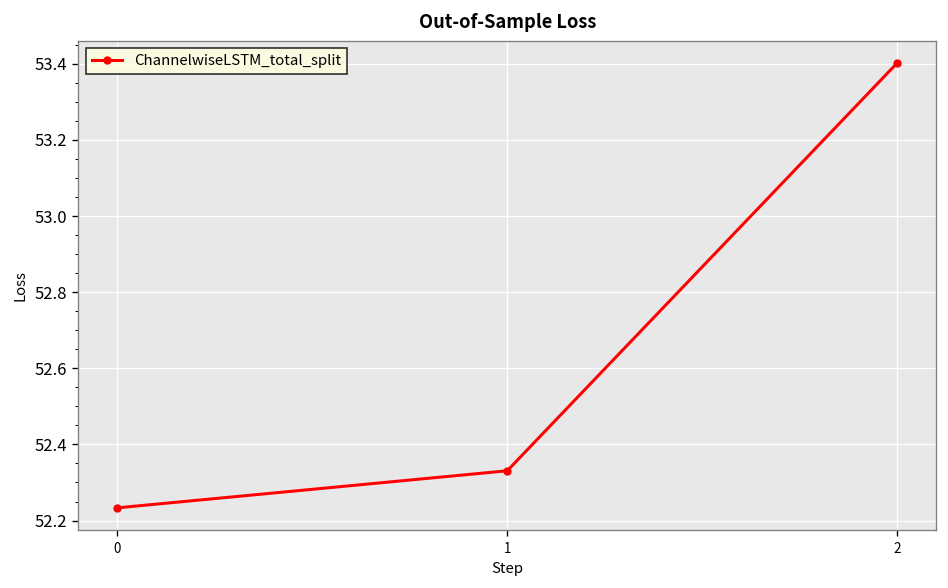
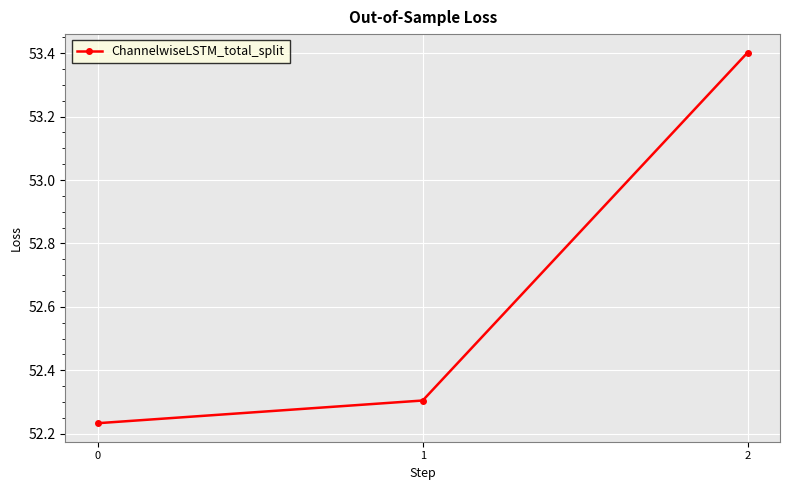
1: 52.33 -> 52.30
